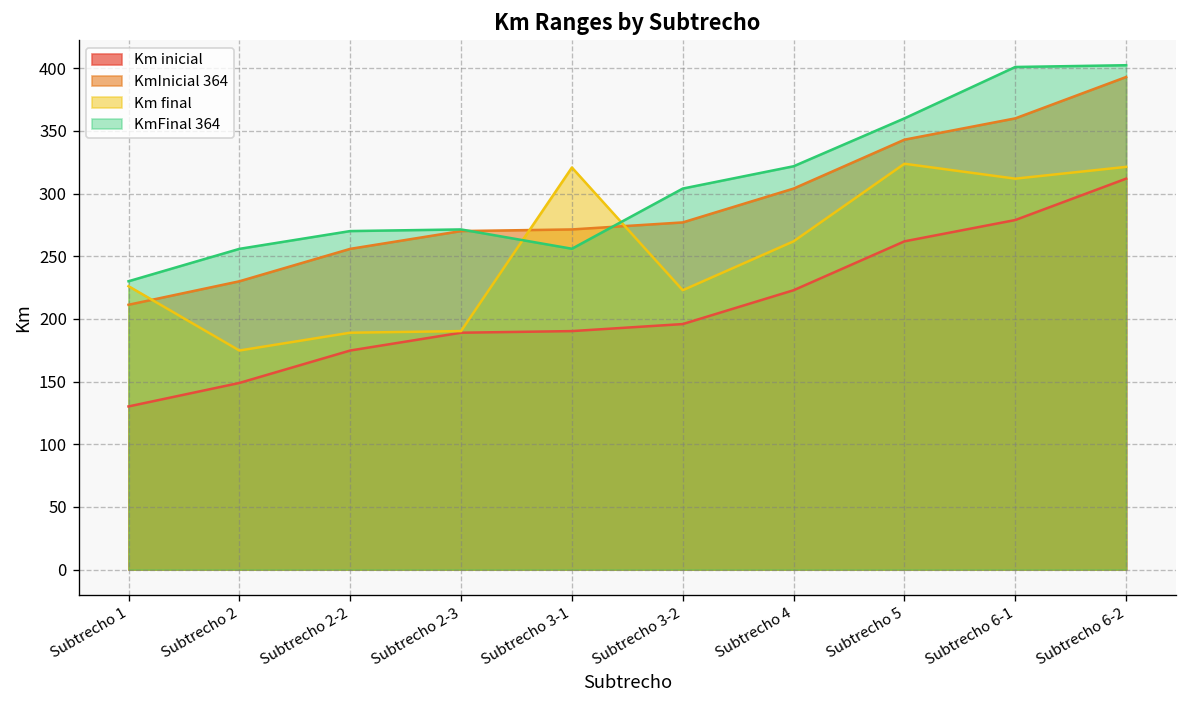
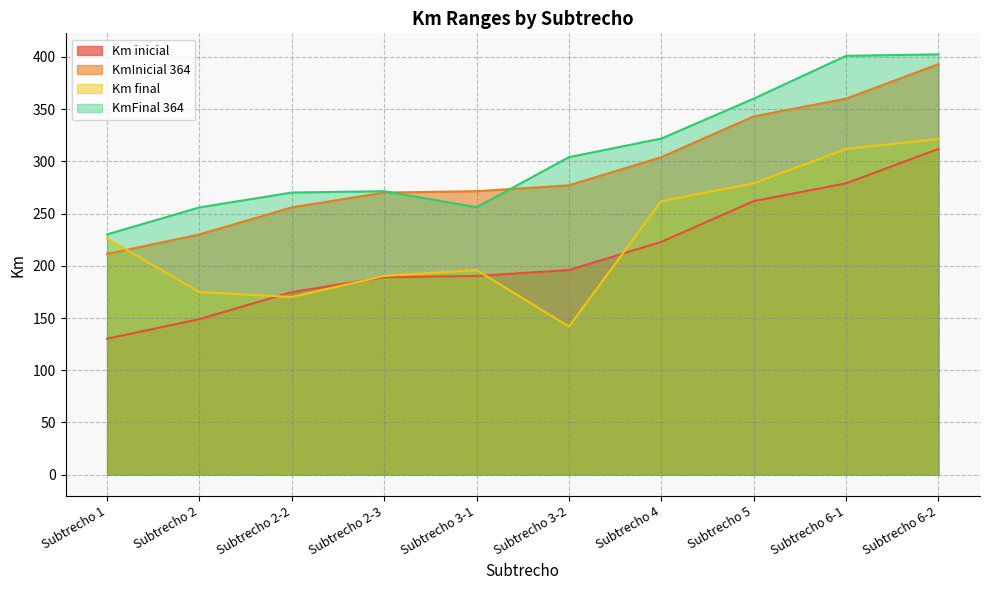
Km final, Subtrecho 2-2: 189 -> 170
Km final, Subtrecho 3-1: 321 -> 196
Km final, Subtrecho 3-2: 223 -> 142
Km final, Subtrecho 5: 324 -> 279
